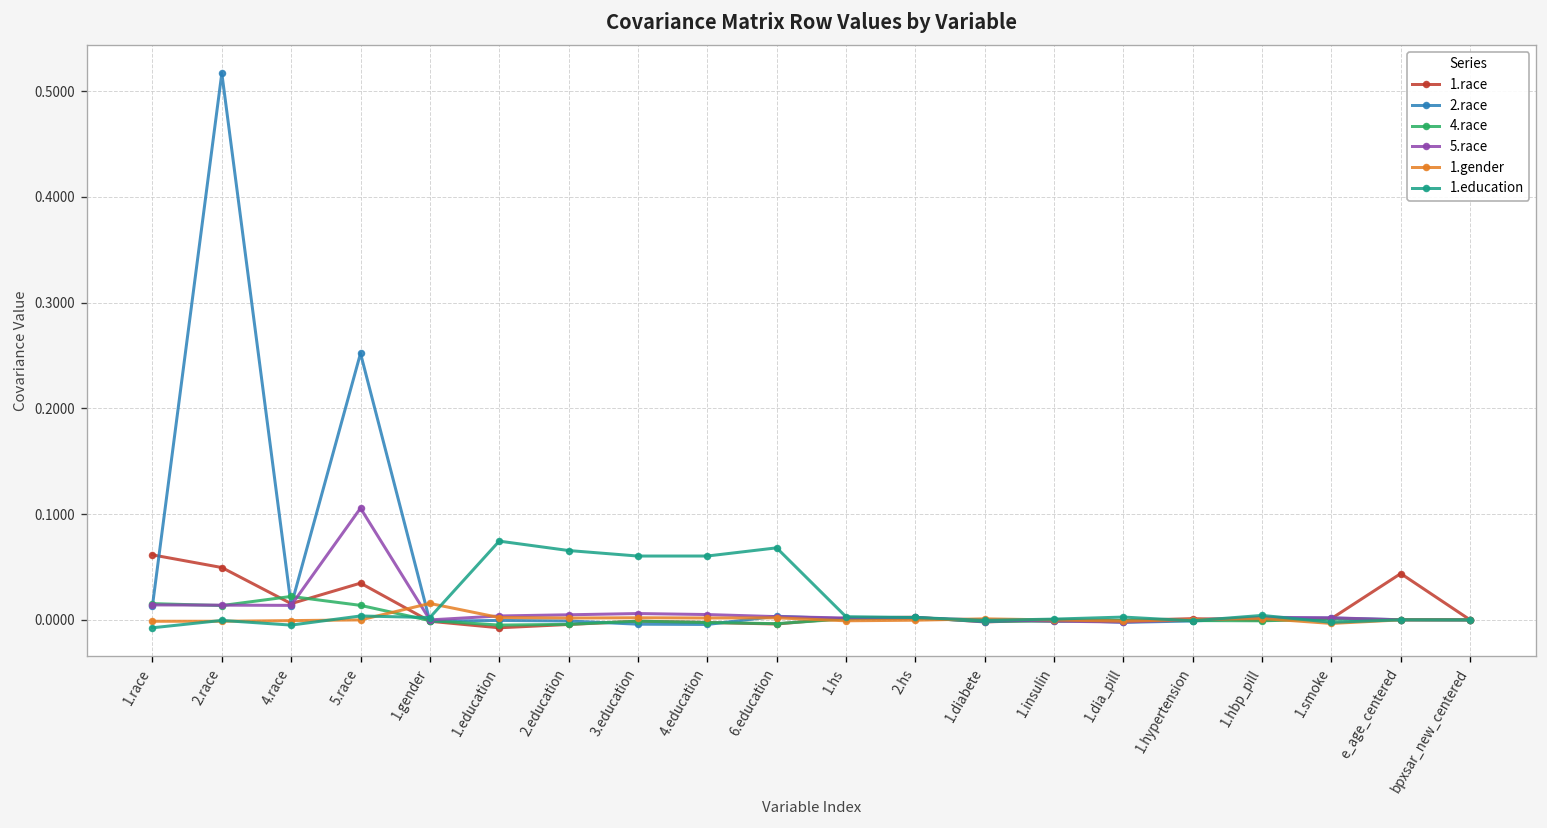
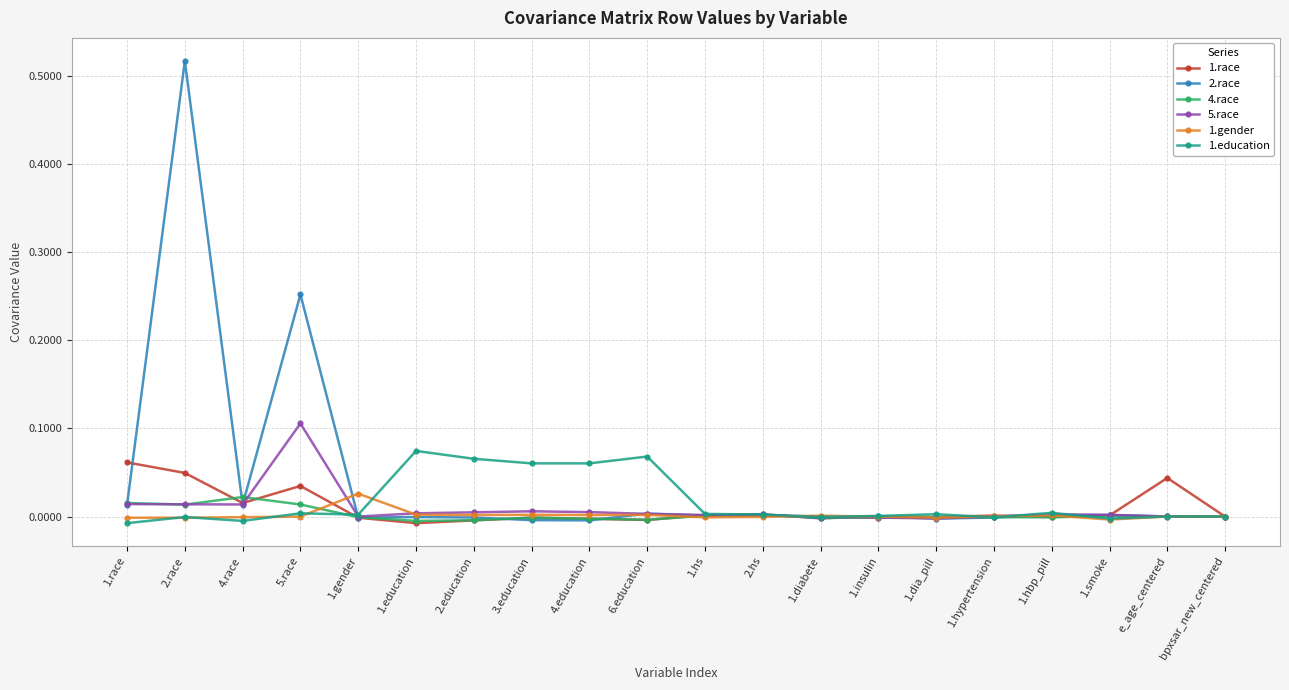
1.gender, 1.gender: 0.02 -> 0.03
